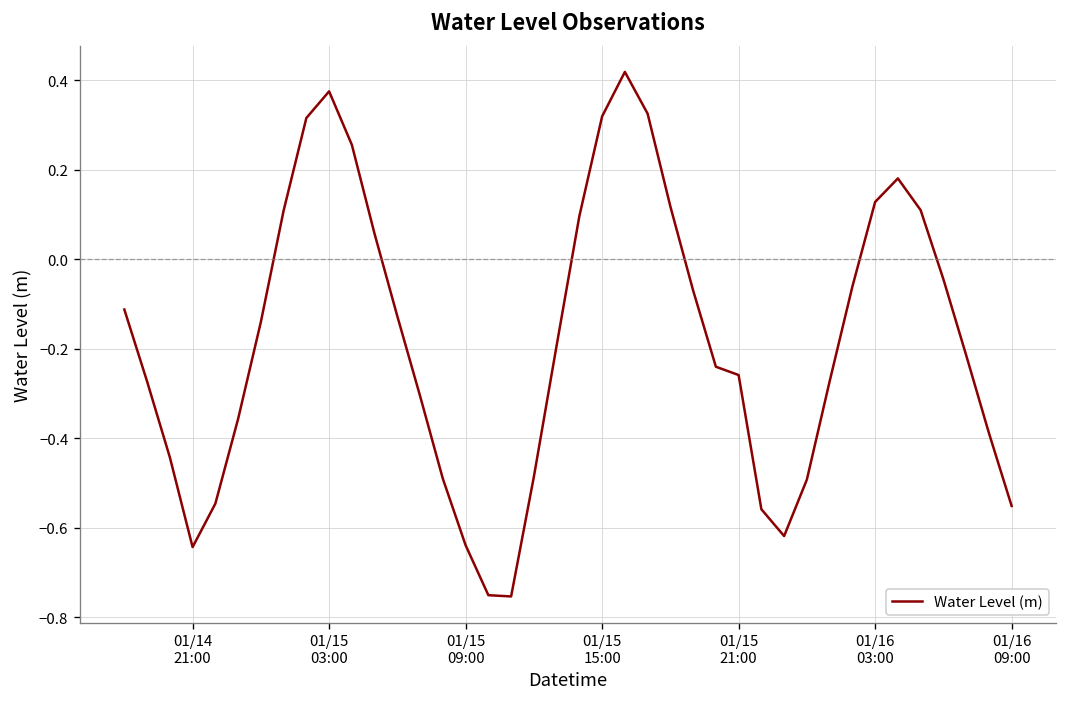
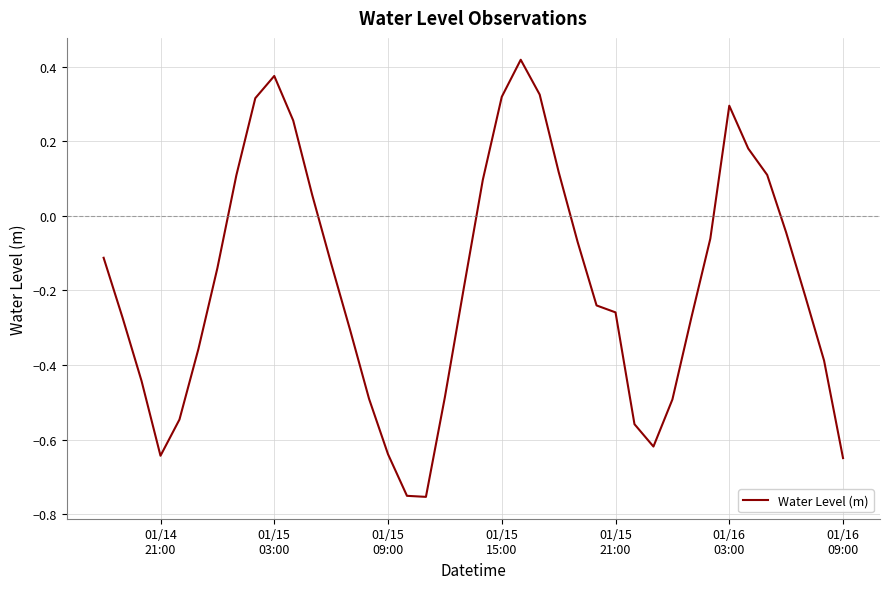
01/16 03:00: 0.13 -> 0.30
01/16 09:00: -0.55 -> -0.65
